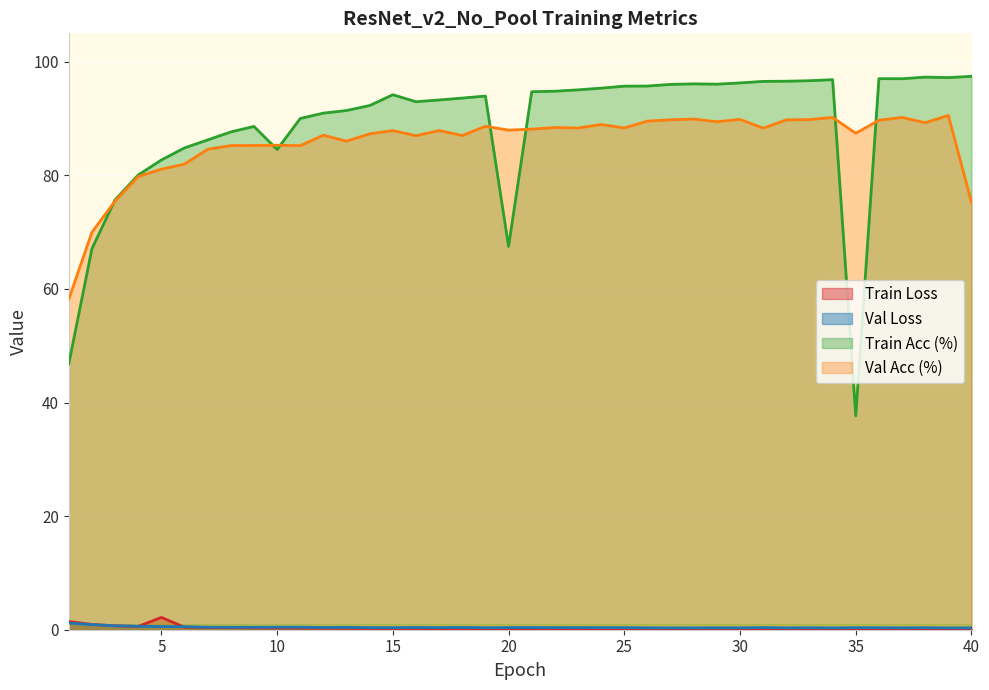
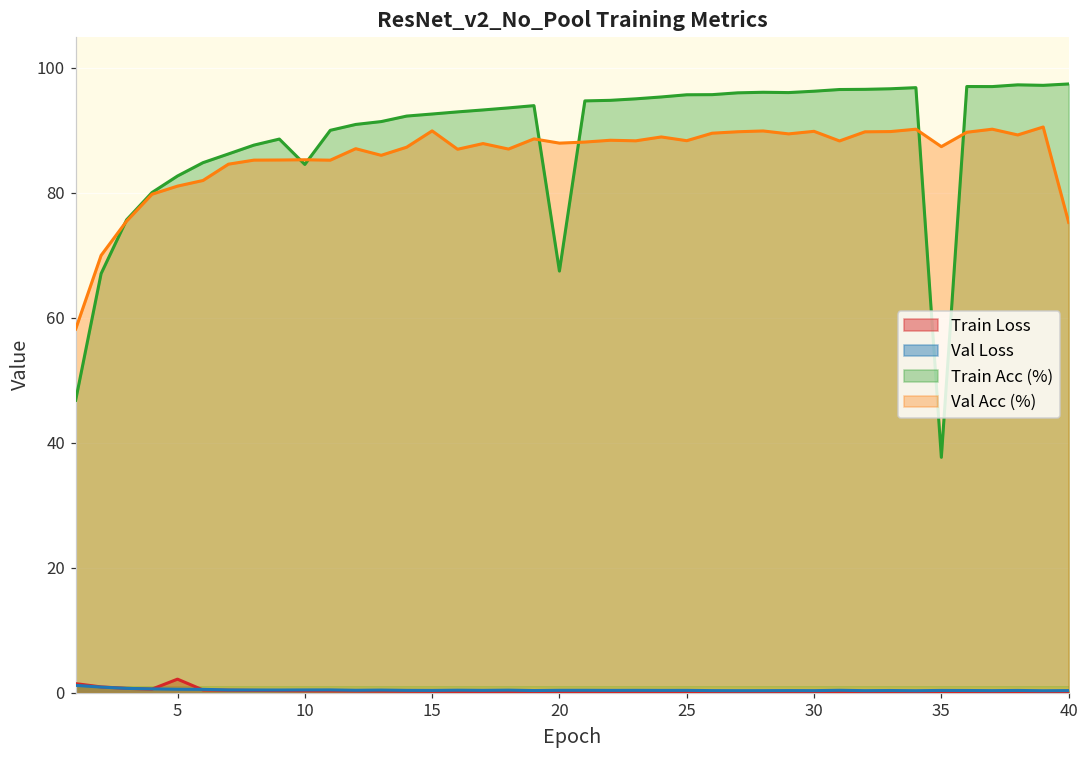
Train Acc (%), 15: 94 -> 93
Val Acc (%), 15: 88 -> 90
